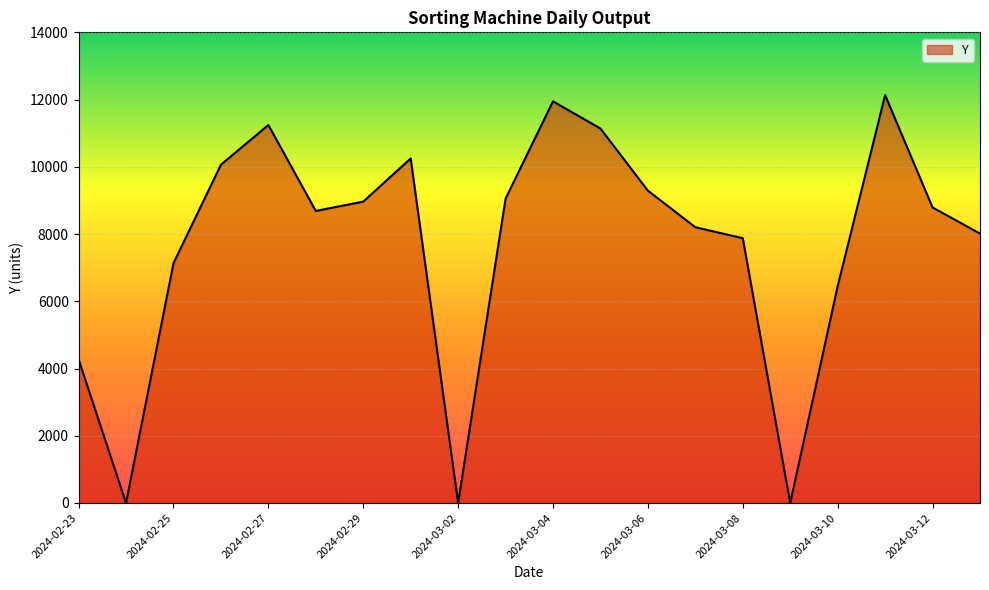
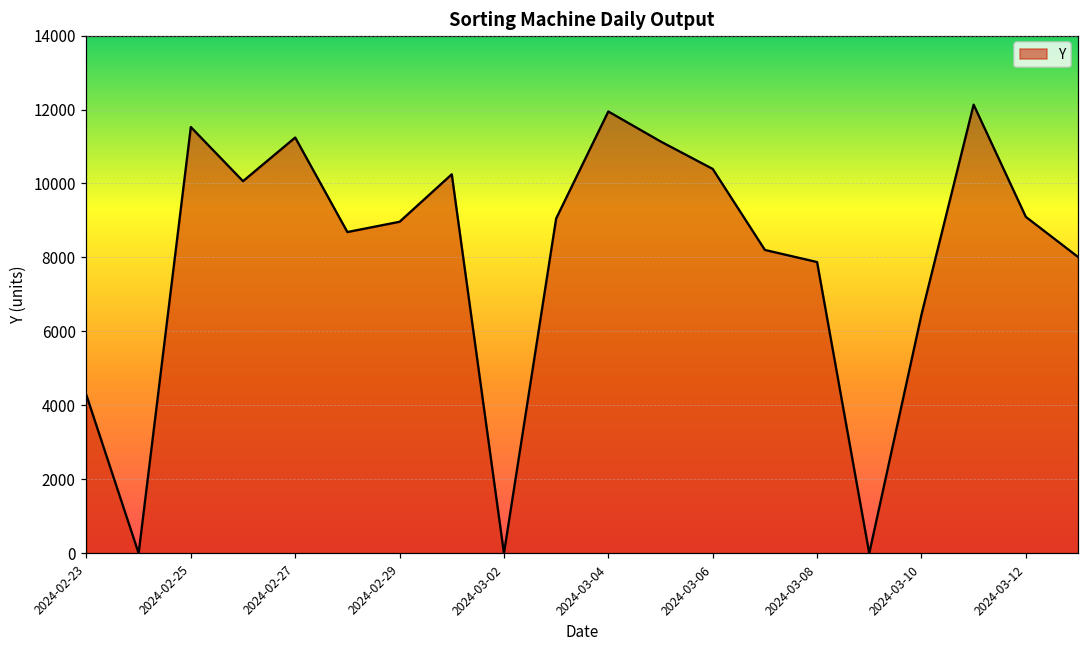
2024-02-25: 7100 -> 11500
2024-03-06: 9300 -> 10400
2024-03-12: 8800 -> 9100
